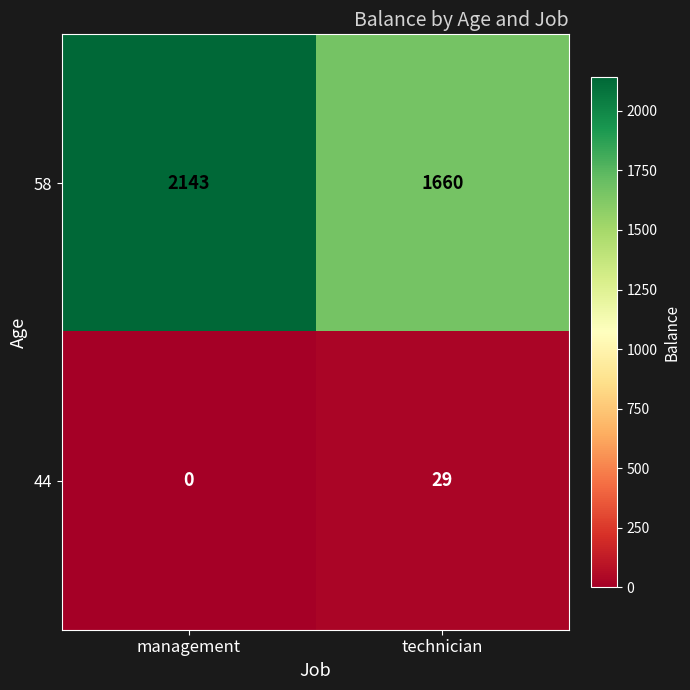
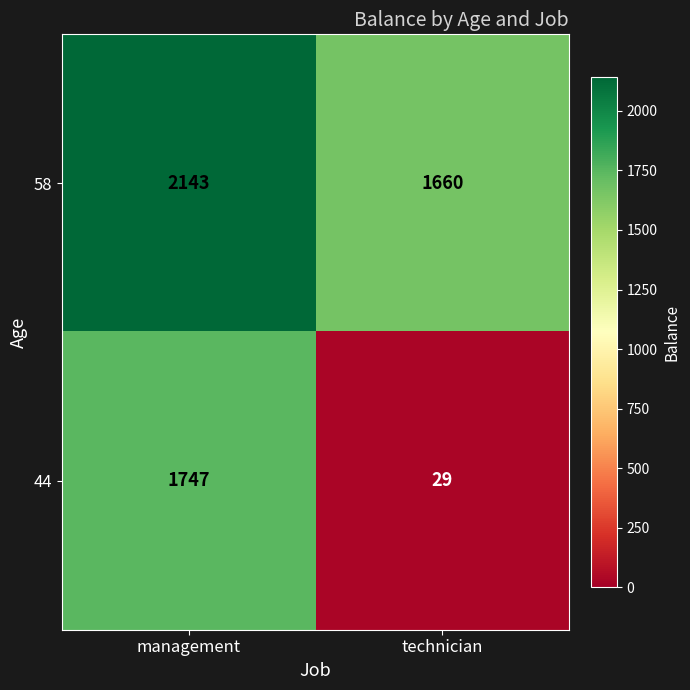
44, management: 0 -> 1747
